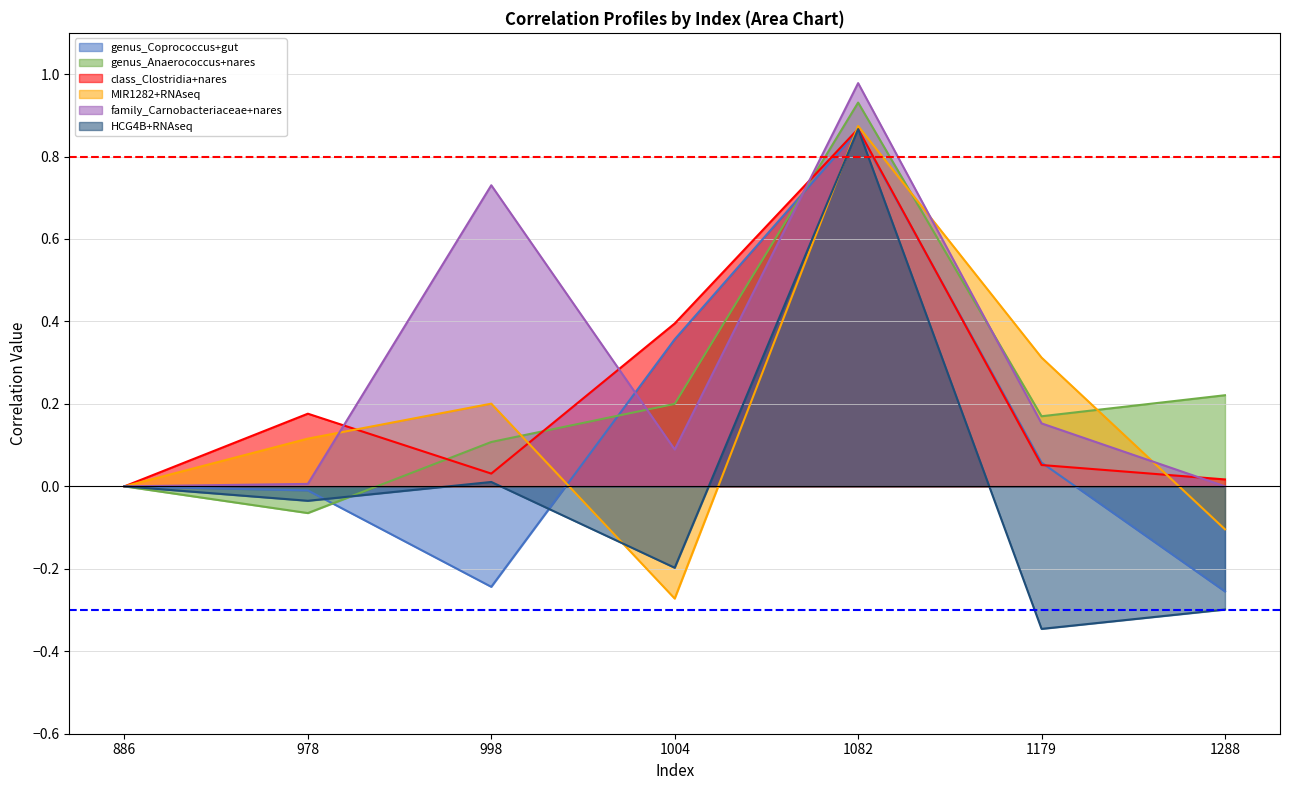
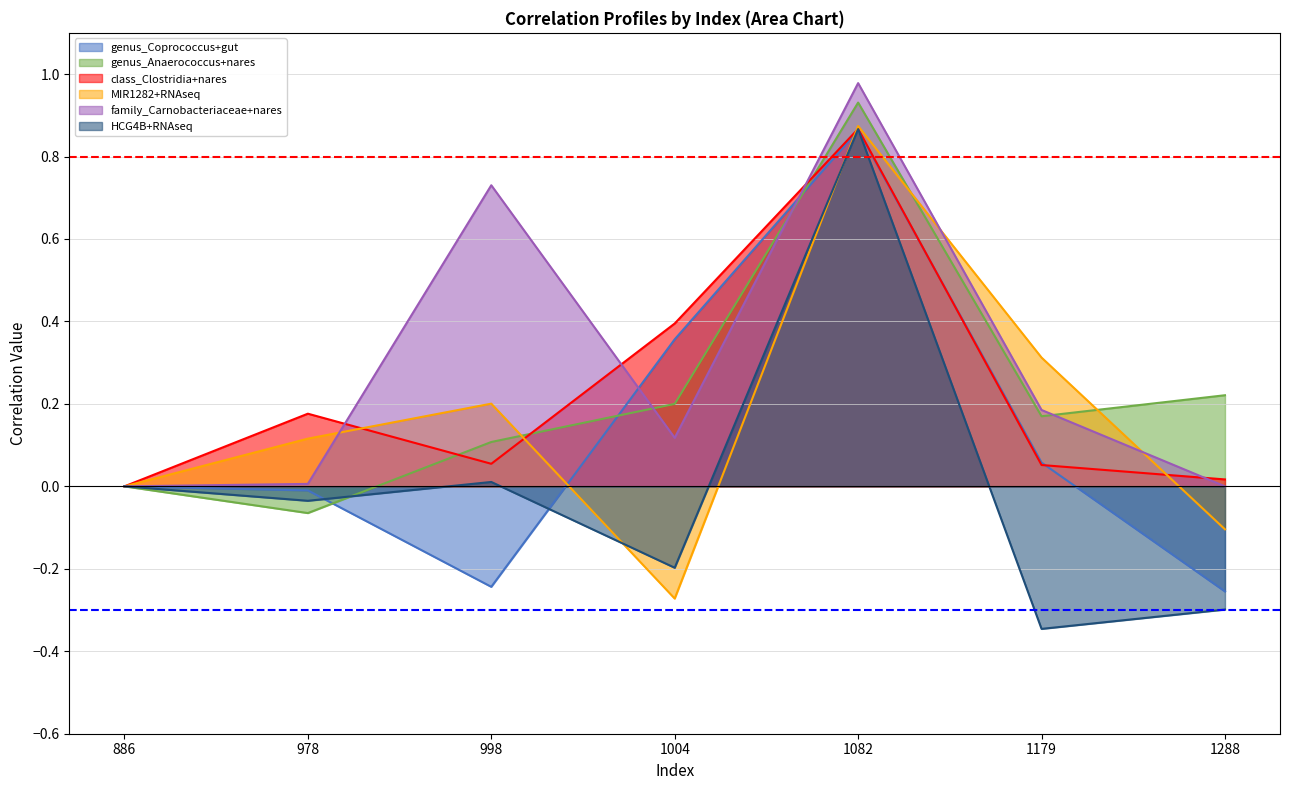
class_Clostridia+nares, 998: 0.03 -> 0.05
family_Carnobacteriaceae+nares, 1004: 0.09 -> 0.12
family_Carnobacteriaceae+nares, 1179: 0.15 -> 0.19
